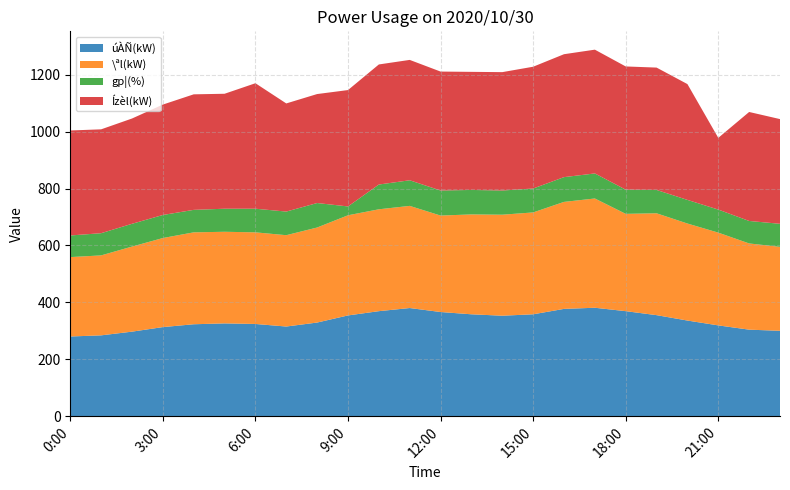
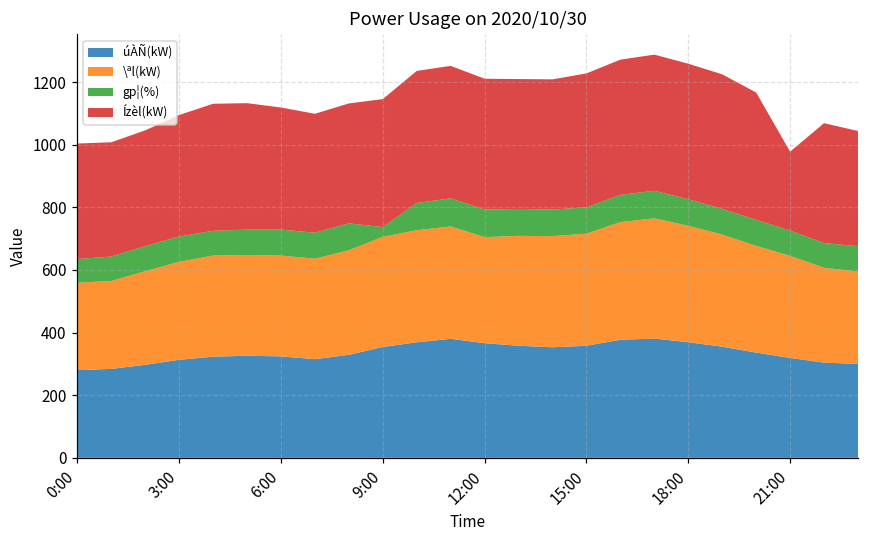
Ízèl(kW), 6:00: 440 -> 390
\ªl(kW), 18:00: 340 -> 370
